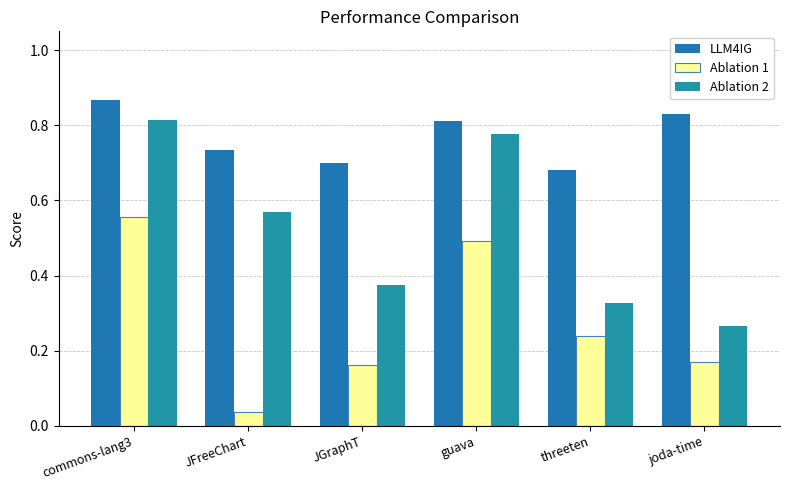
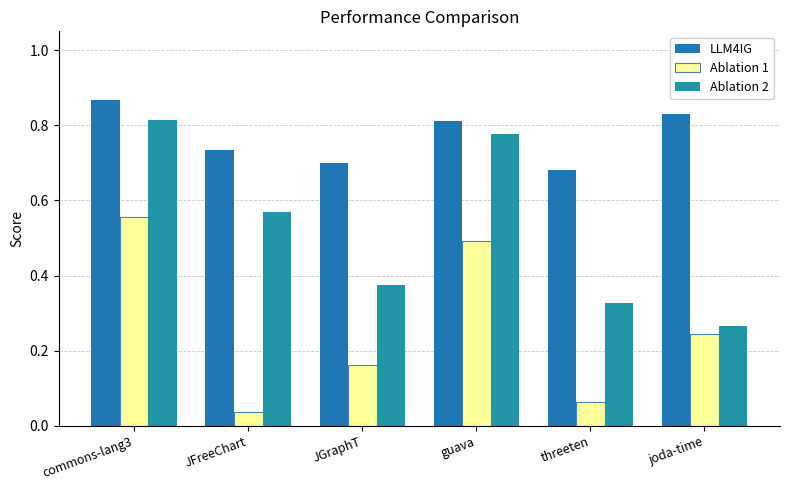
Ablation 1, threeten: 0.24 -> 0.06
Ablation 1, joda-time: 0.17 -> 0.24
